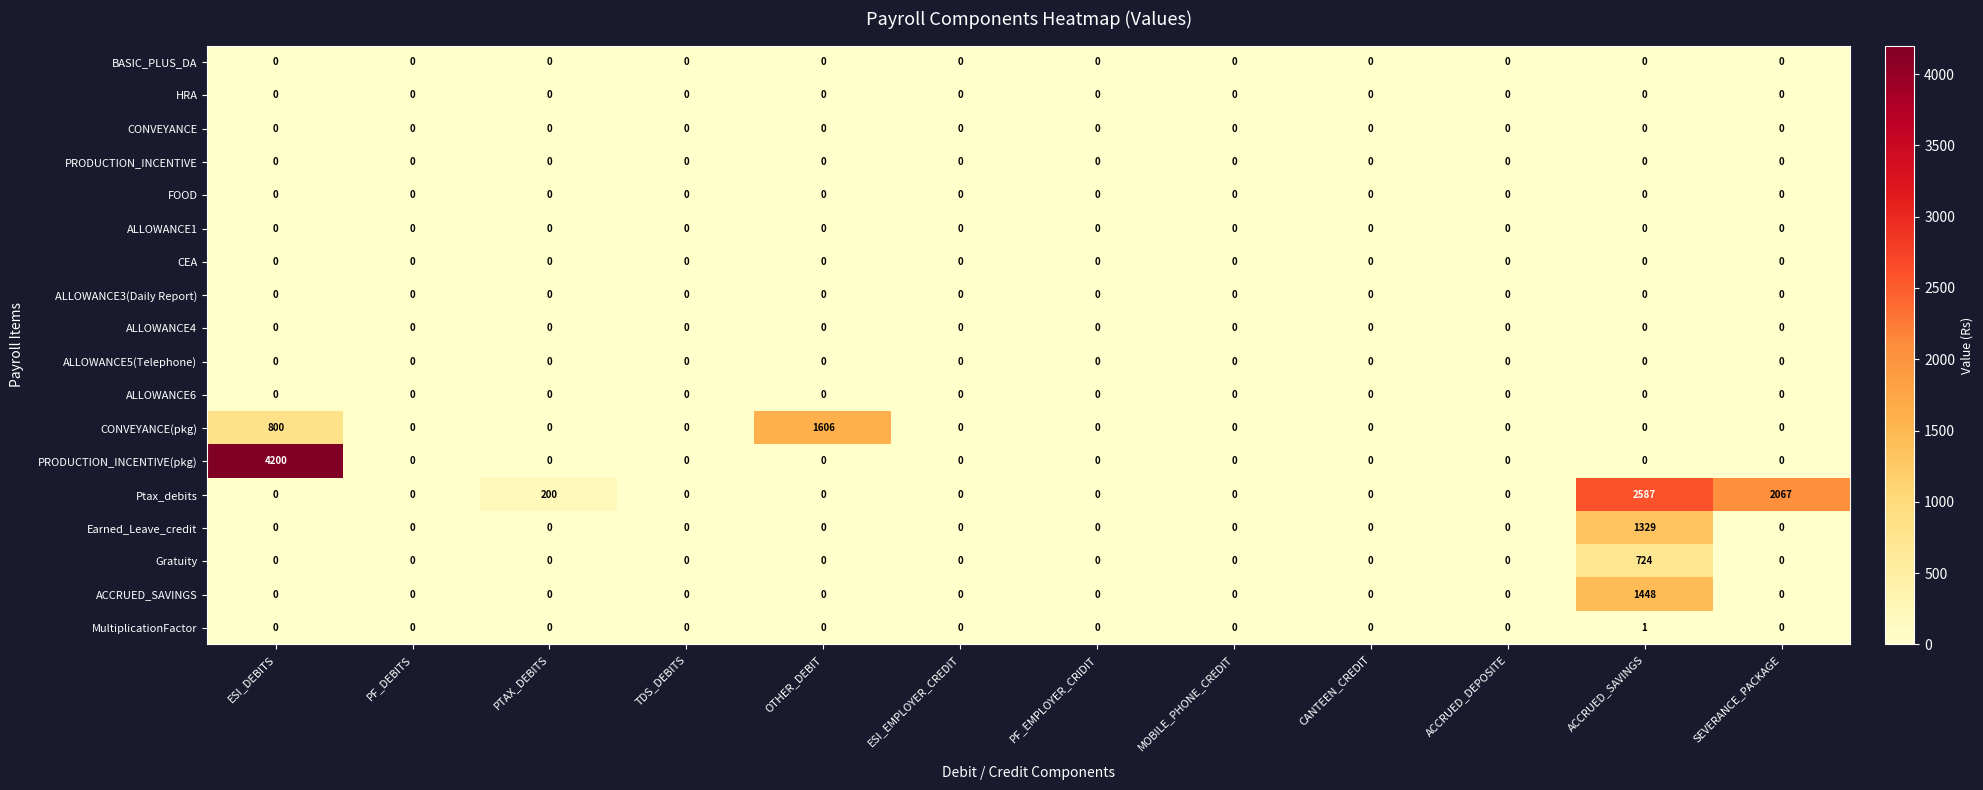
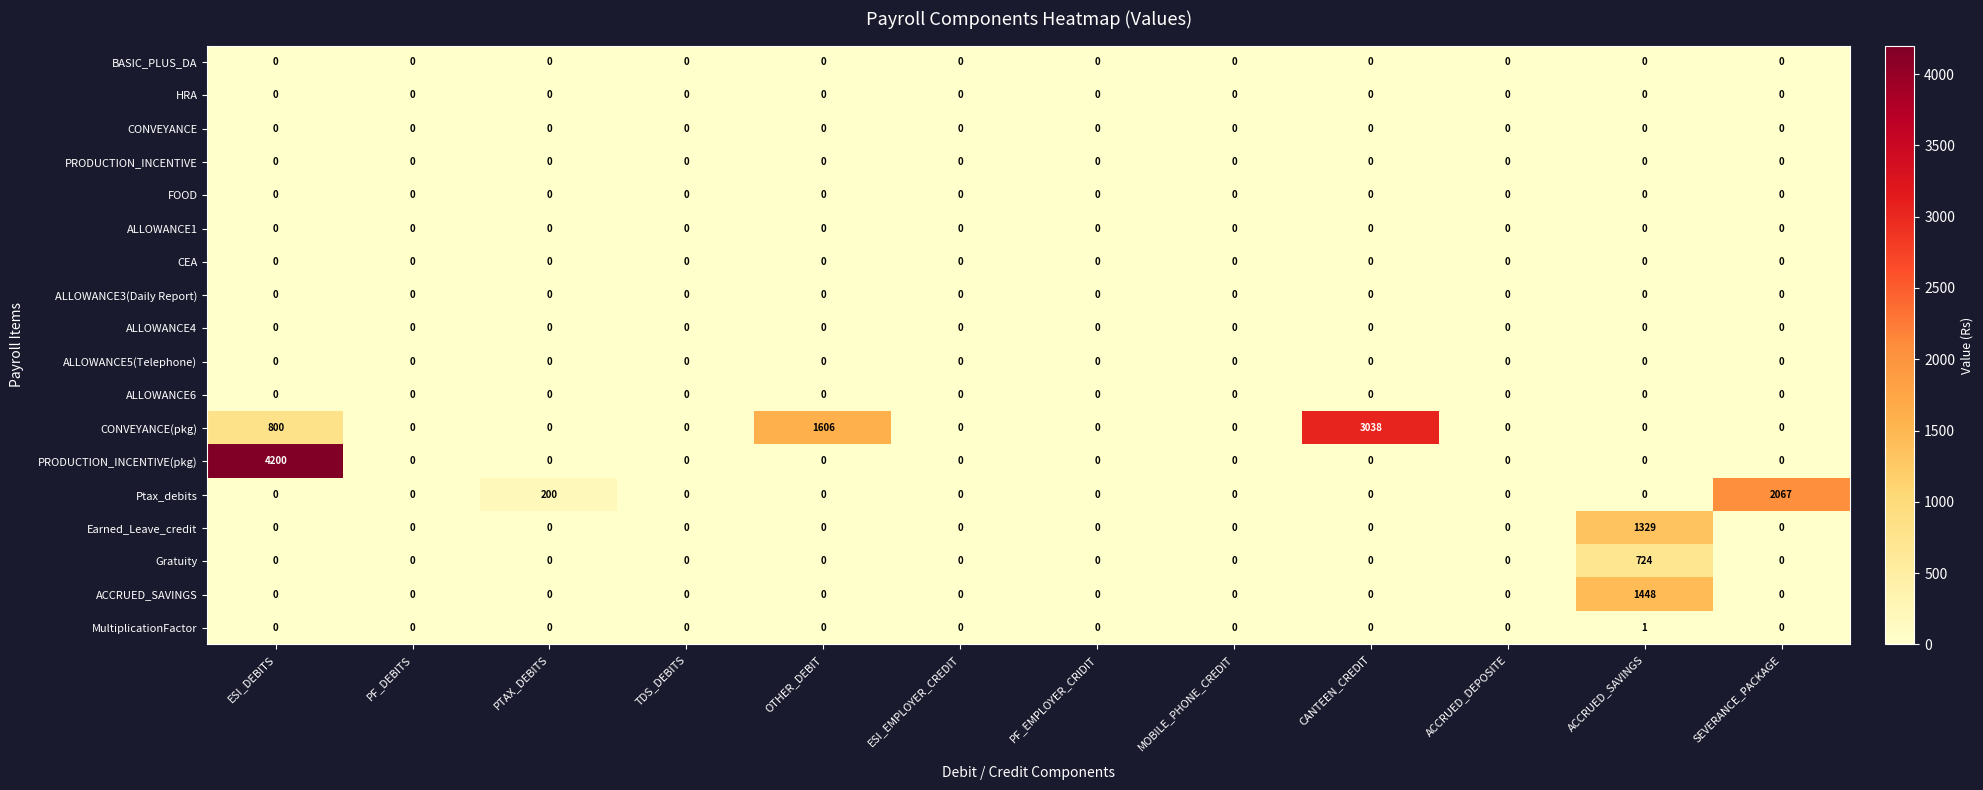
CONVEYANCE(pkg), CANTEEN_CREDIT: 0 -> 3038
Ptax_debits, ACCRUED_SAVINGS: 2587 -> 0
